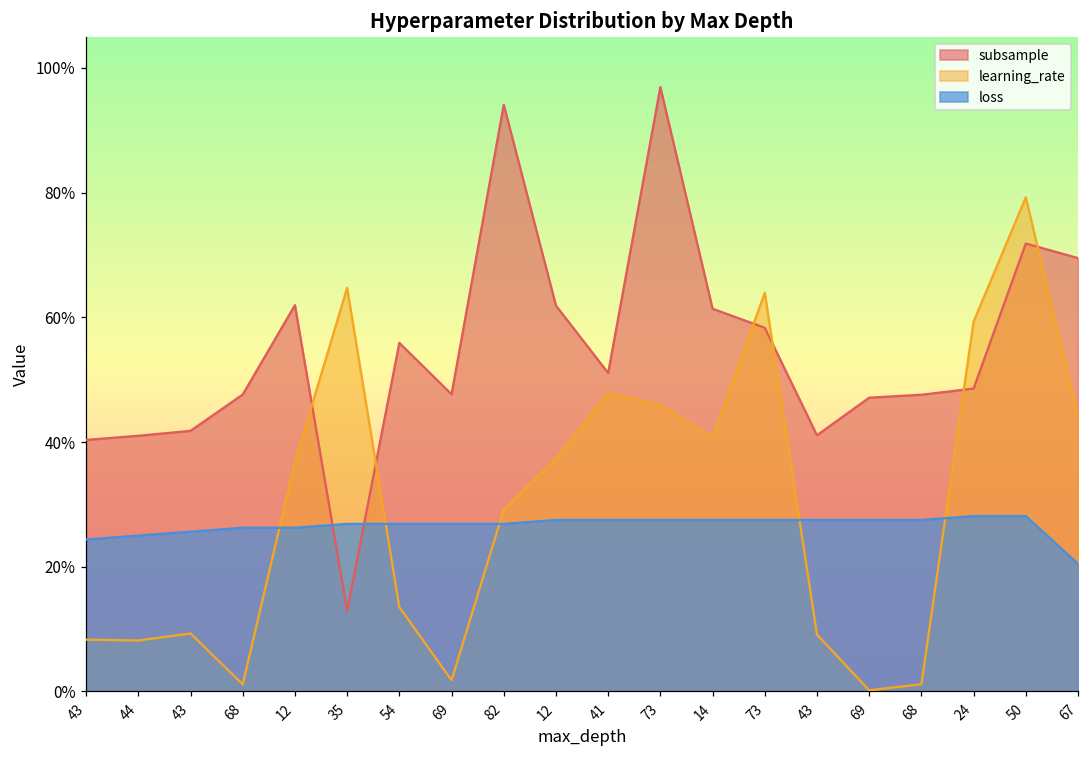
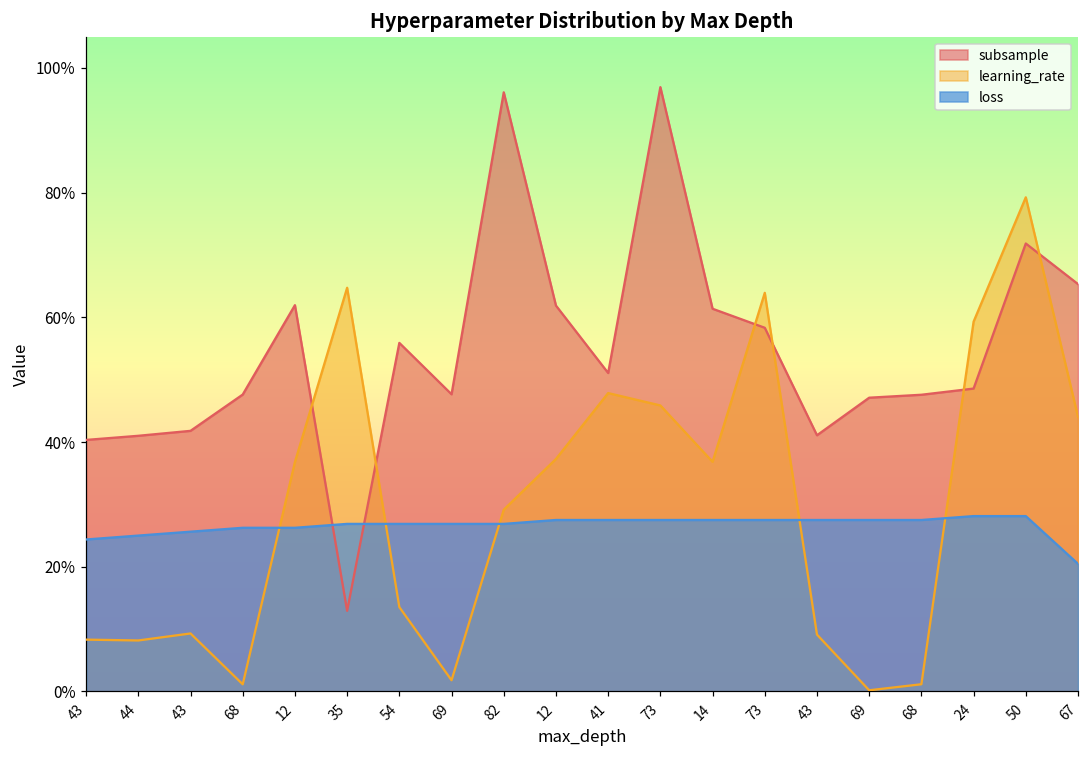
subsample, 82: 94% -> 96%
learning_rate, 14: 41% -> 37%
subsample, 67: 69% -> 65%
